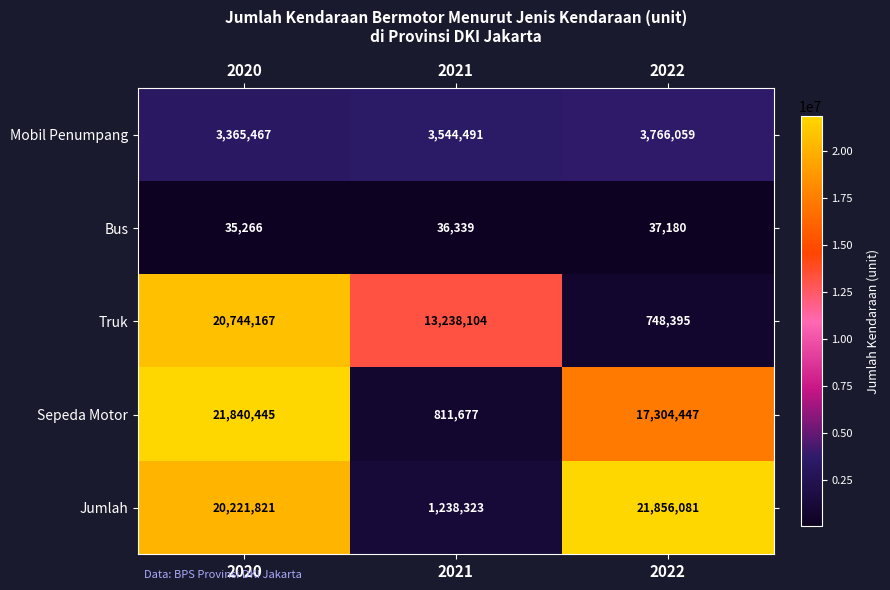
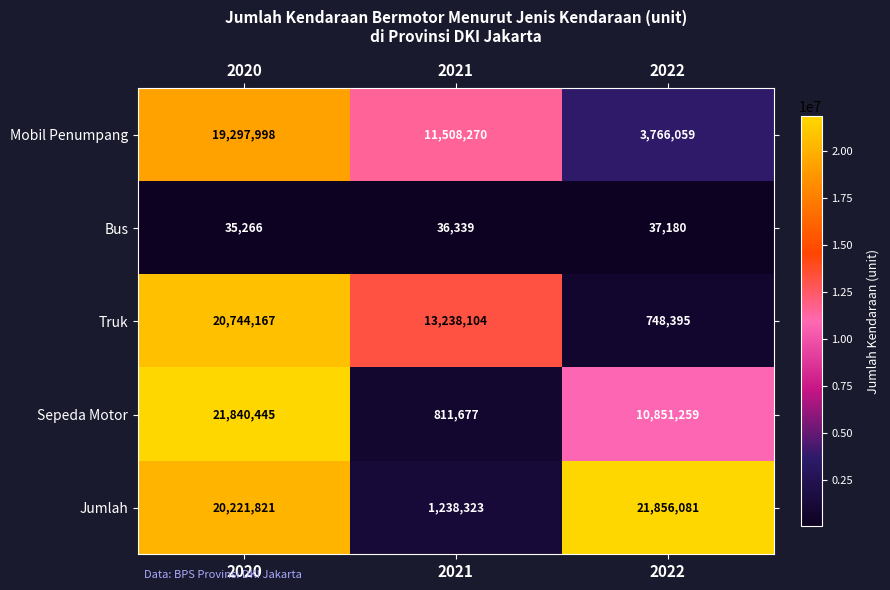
Mobil Penumpang, 2020: 3,365,467 -> 19,297,998
Mobil Penumpang, 2021: 3,544,491 -> 11,508,270
Sepeda Motor, 2022: 17,304,447 -> 10,851,259
